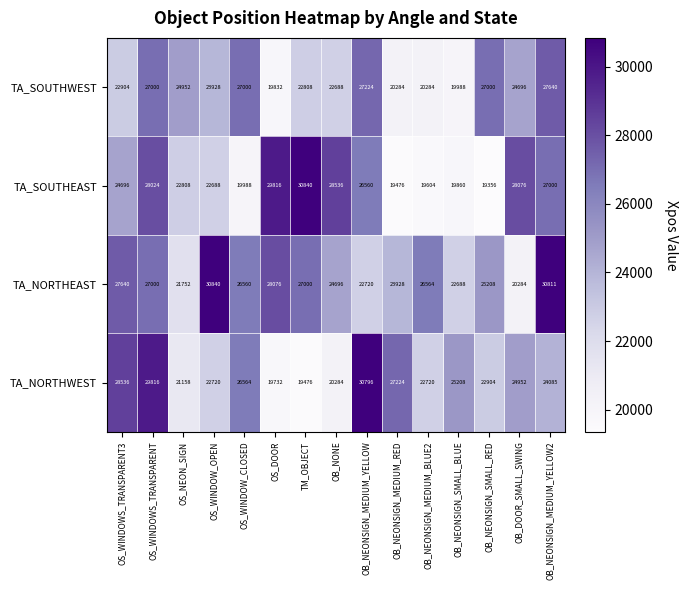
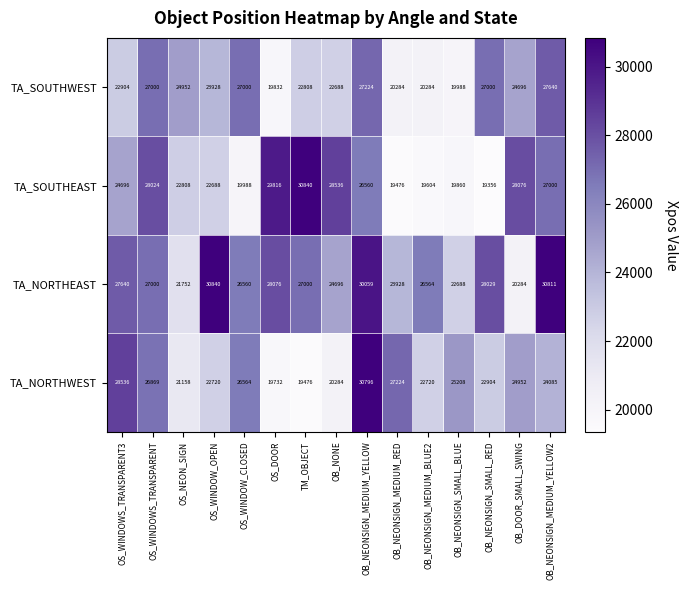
TA_NORTHEAST, OB_NEONSIGN_MEDIUM_YELLOW: 22720 -> 30059
TA_NORTHEAST, OB_NEONSIGN_SMALL_RED: 25208 -> 28029
TA_NORTHWEST, OS_WINDOWS_TRANSPARENT: 29816 -> 26869
